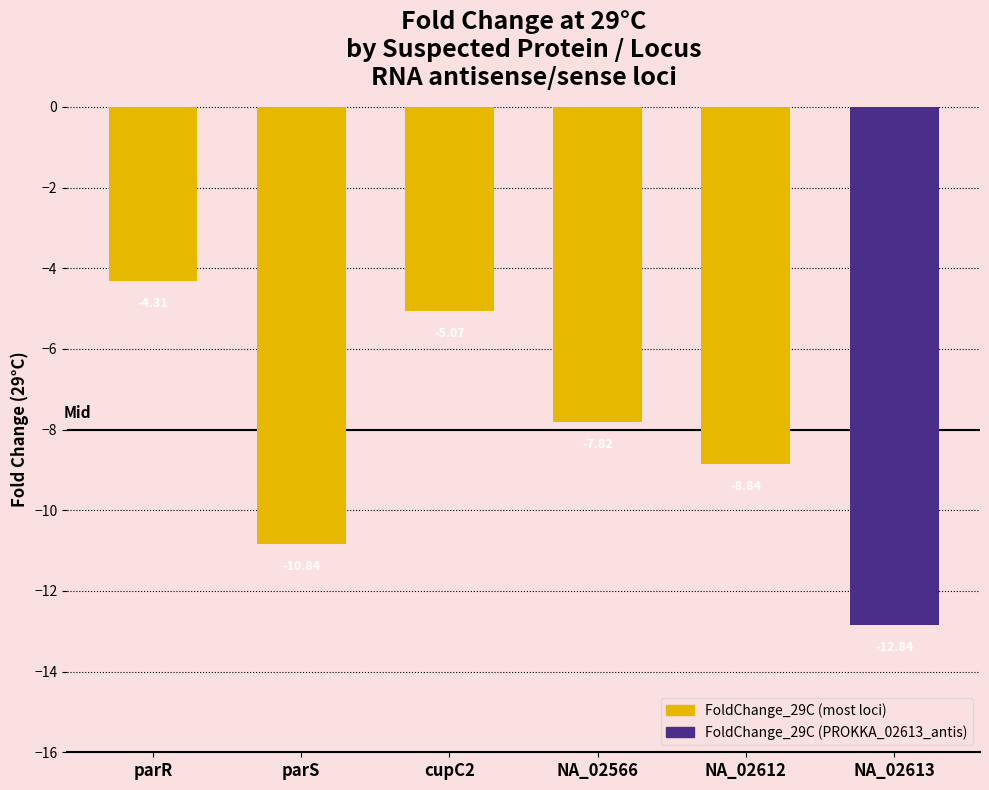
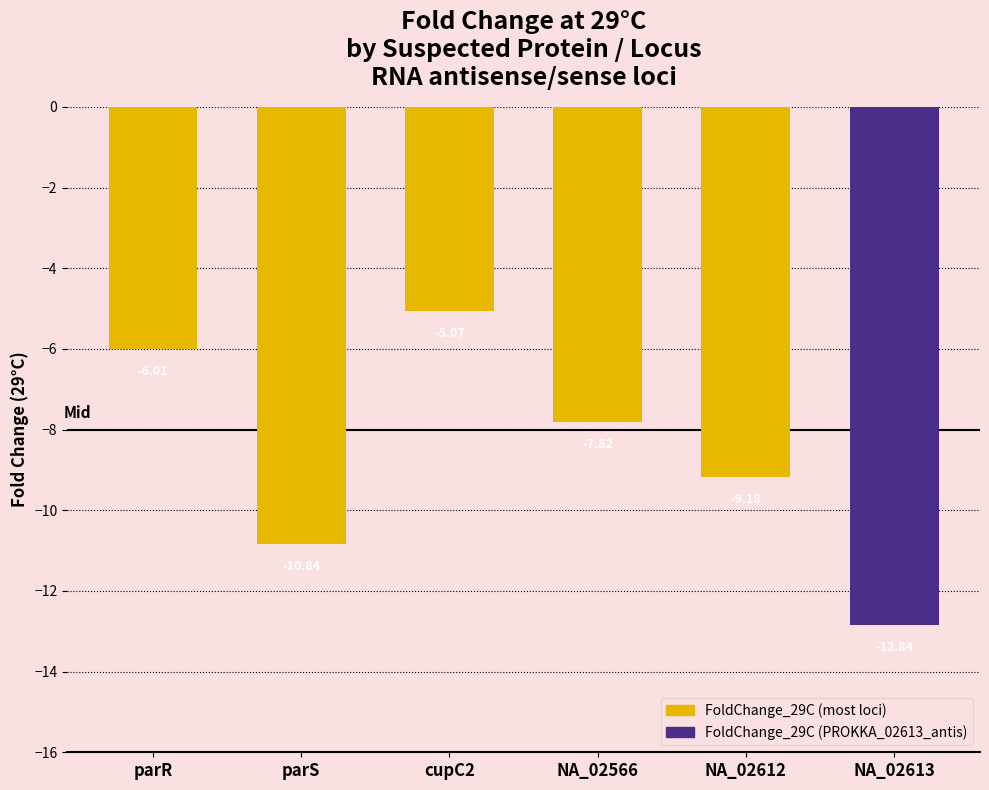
parR: -4.3 -> -6.0
NA_02612: -8.8 -> -9.2
